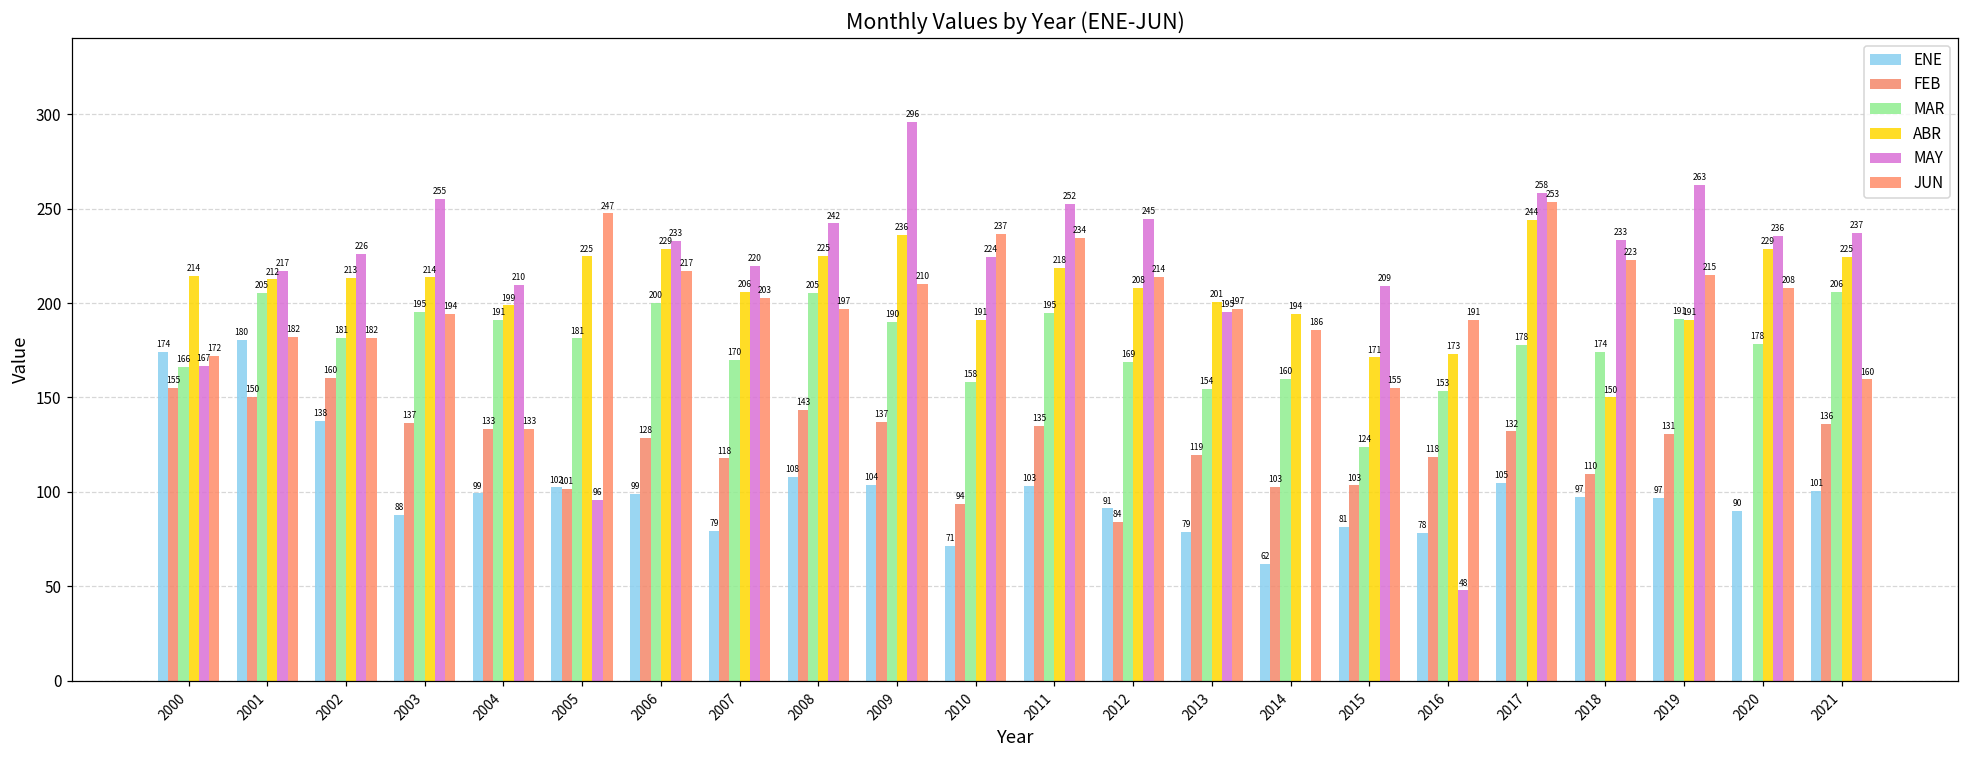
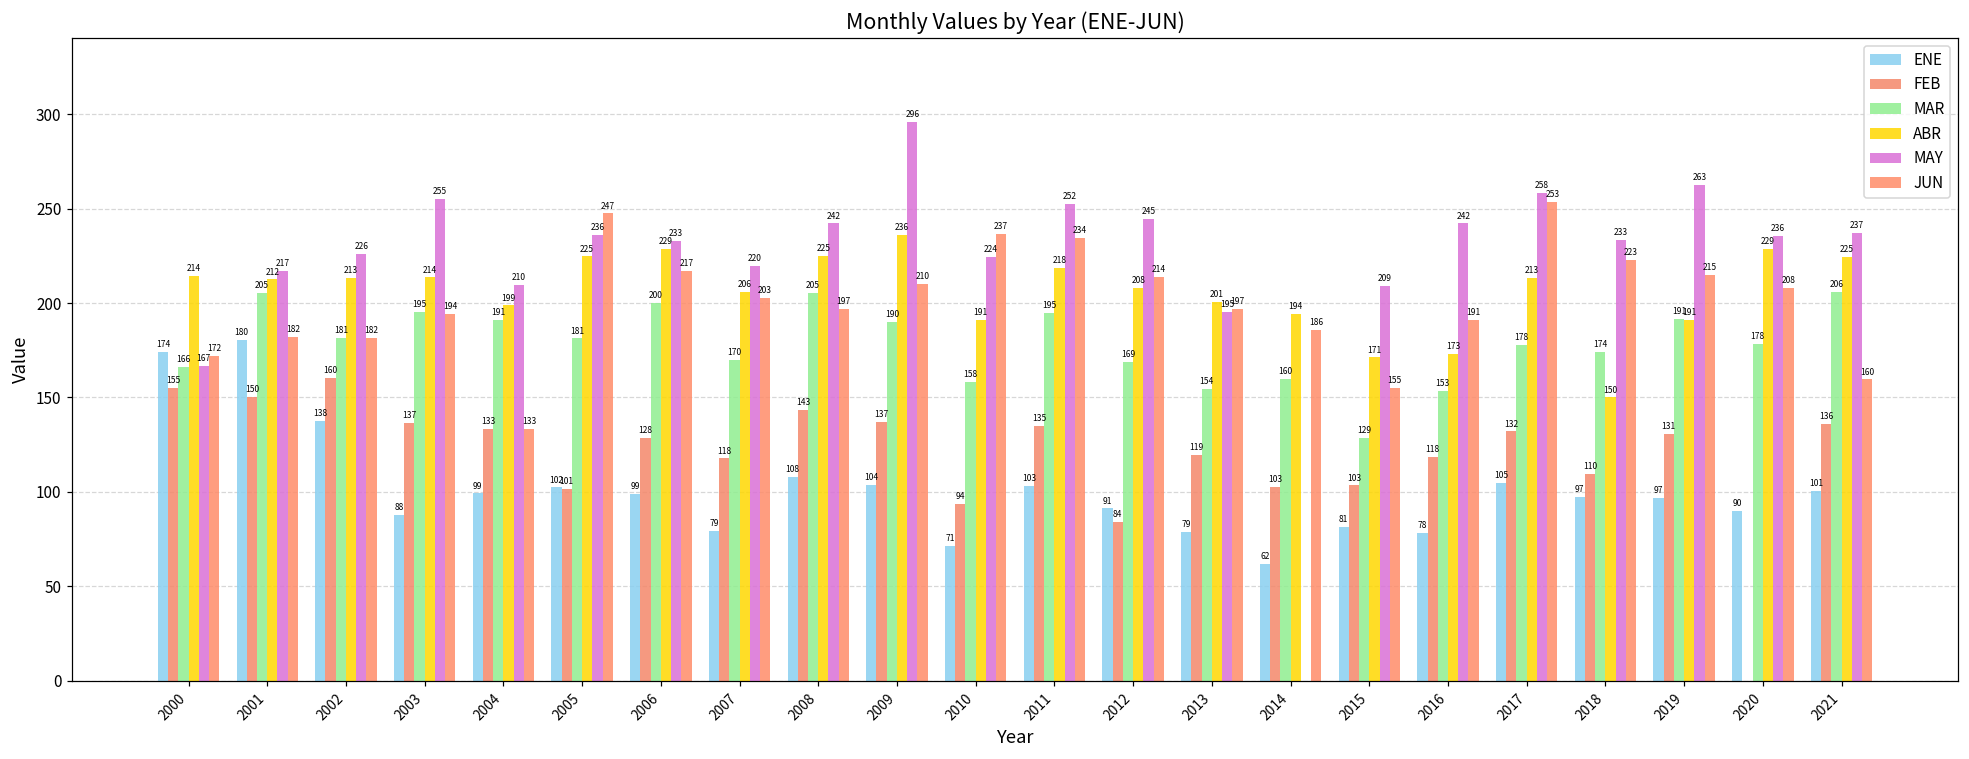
MAY, 2005: 96 -> 236
MAR, 2015: 124 -> 129
MAY, 2016: 48 -> 242
ABR, 2017: 244 -> 213
